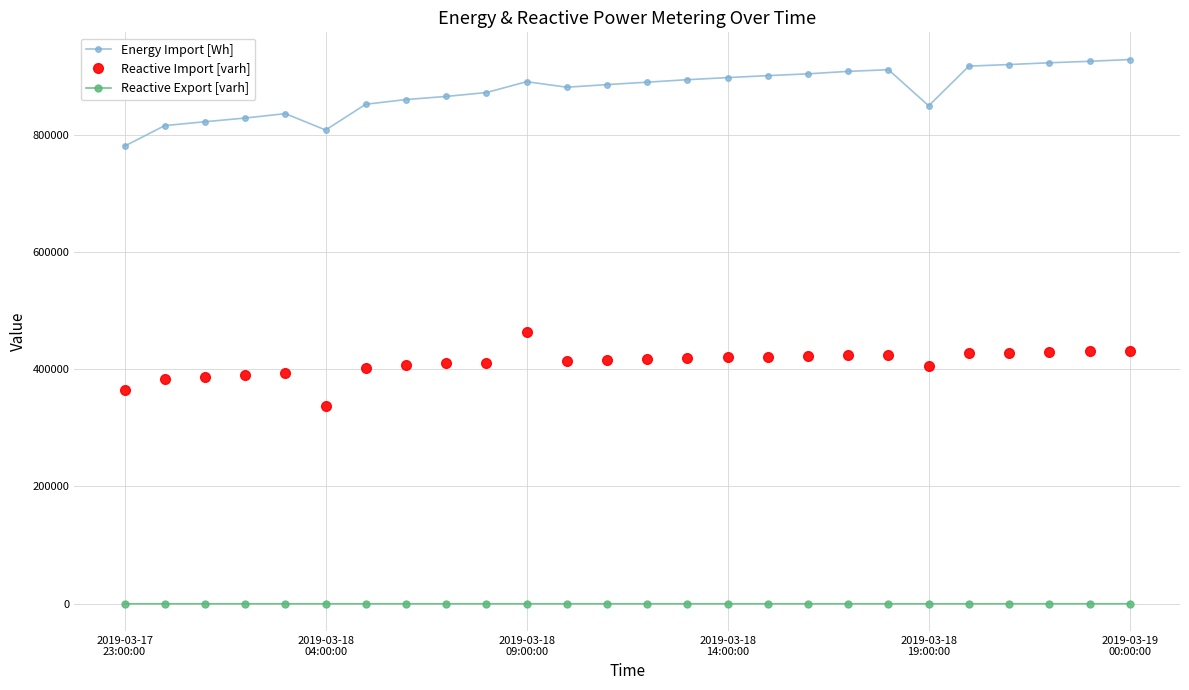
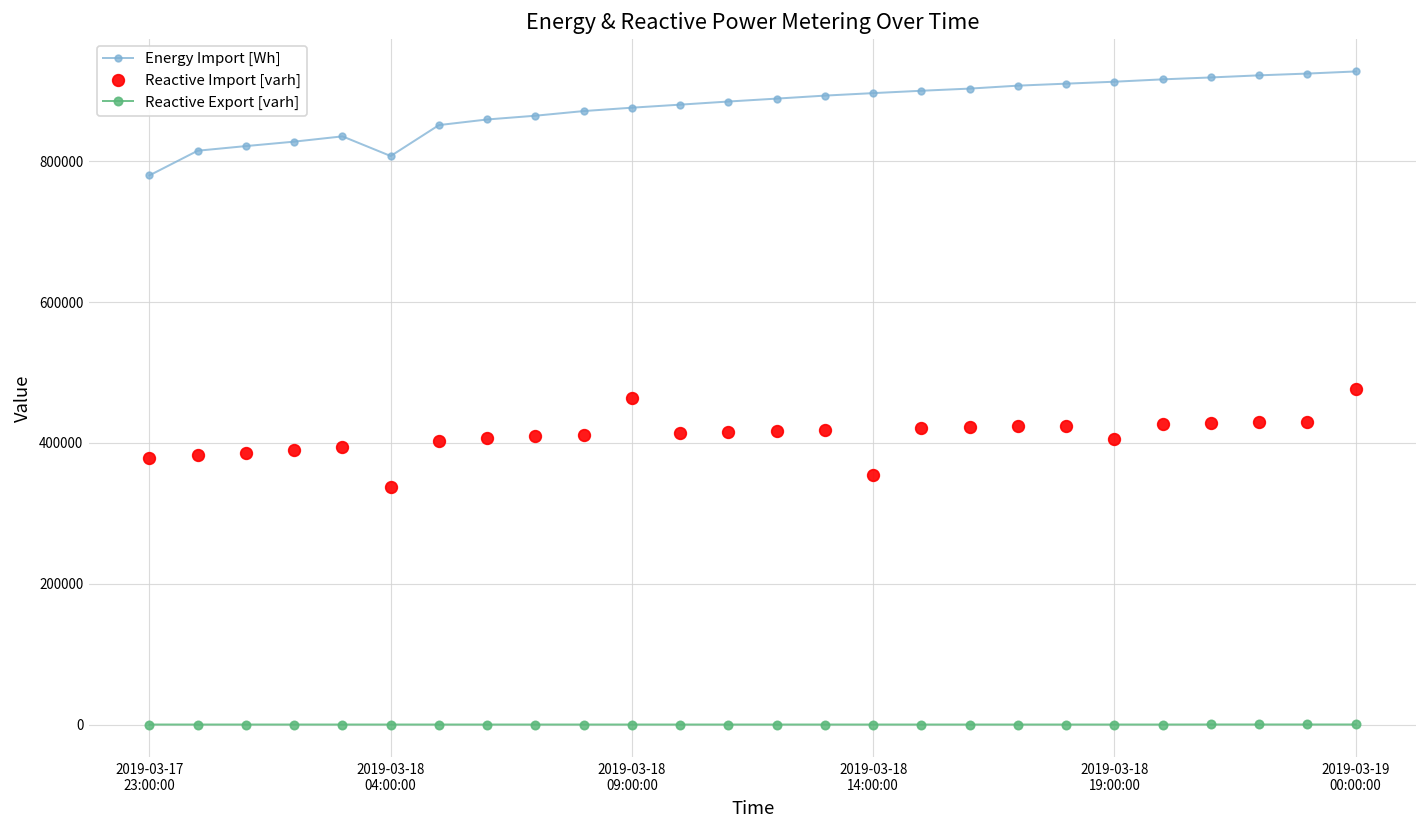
Reactive Import [varh], 2019-03-17 23:00:00: 360000 -> 380000
Energy Import [Wh], 2019-03-18 09:00:00: 890000 -> 880000
Reactive Import [varh], 2019-03-18 14:00:00: 420000 -> 350000
Energy Import [Wh], 2019-03-18 19:00:00: 850000 -> 910000
Reactive Import [varh], 2019-03-19 00:00:00: 430000 -> 480000
